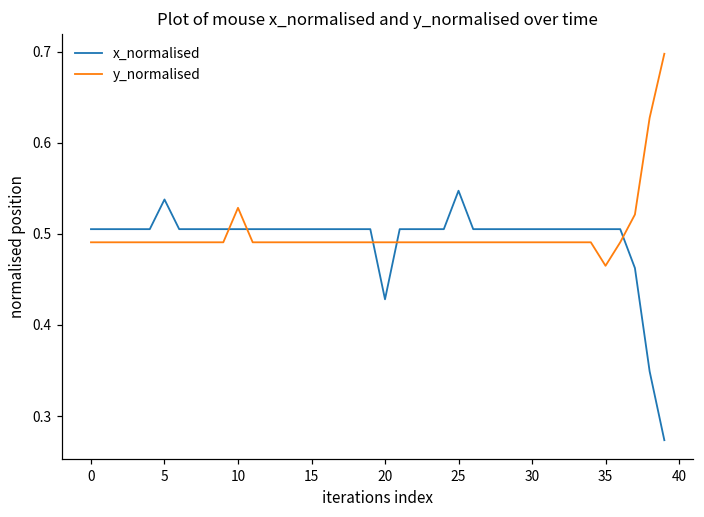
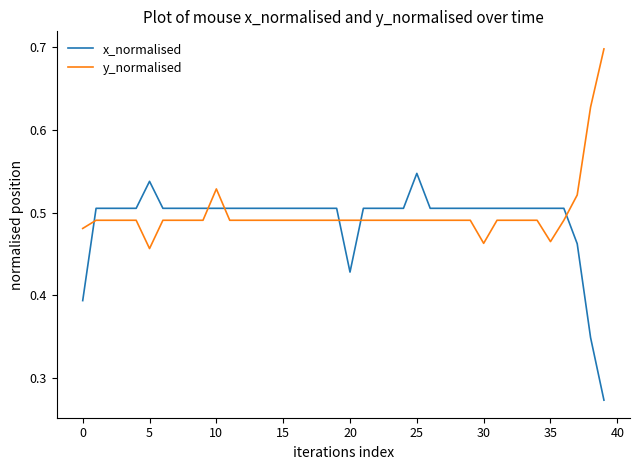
x_normalised, 0: 0.51 -> 0.39
y_normalised, 0: 0.49 -> 0.48
y_normalised, 5: 0.49 -> 0.46
y_normalised, 30: 0.49 -> 0.46
